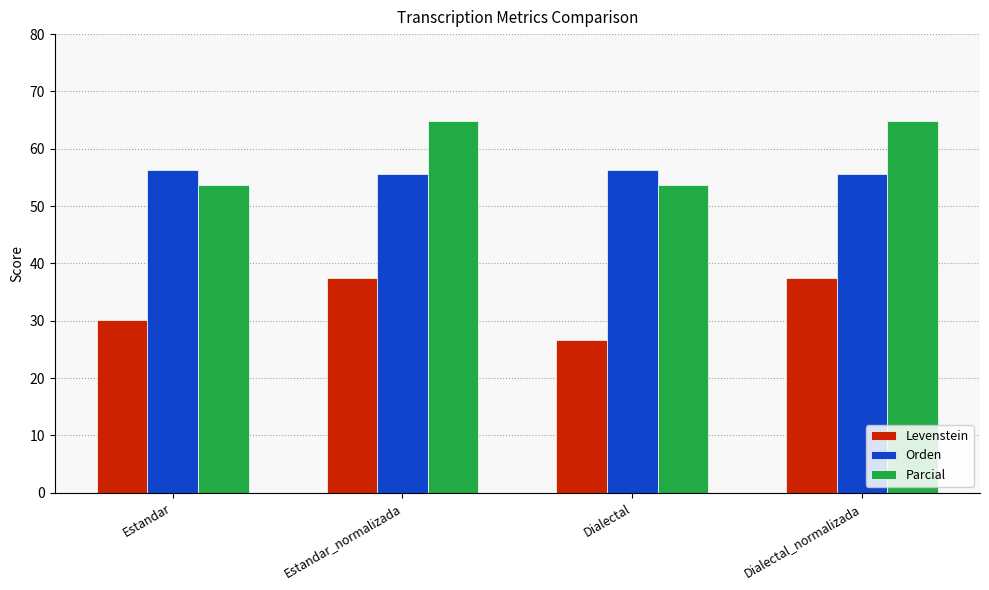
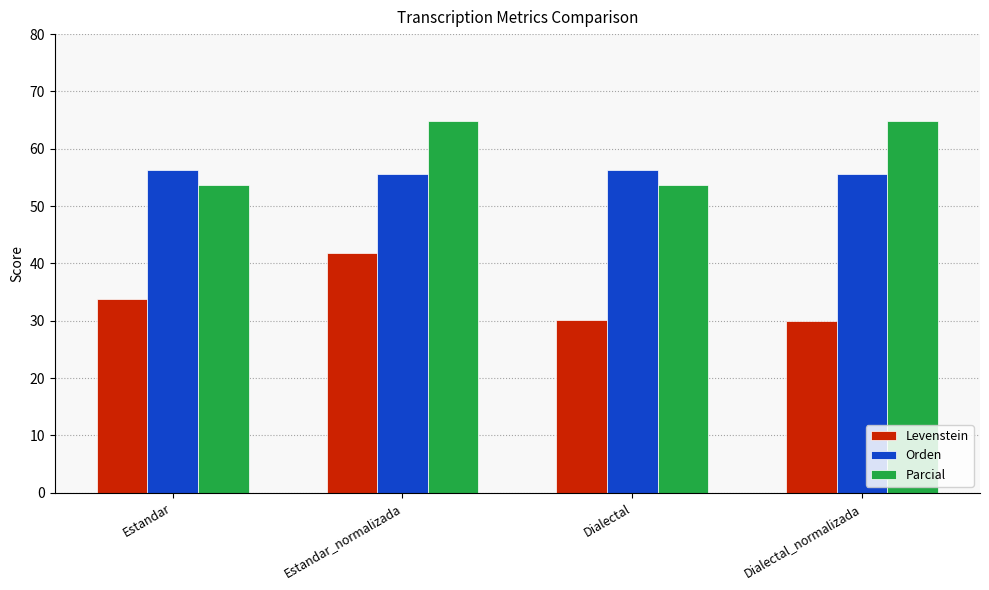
Levenstein, Estandar: 30 -> 34
Levenstein, Estandar_normalizada: 37 -> 42
Levenstein, Dialectal: 27 -> 30
Levenstein, Dialectal_normalizada: 37 -> 30
